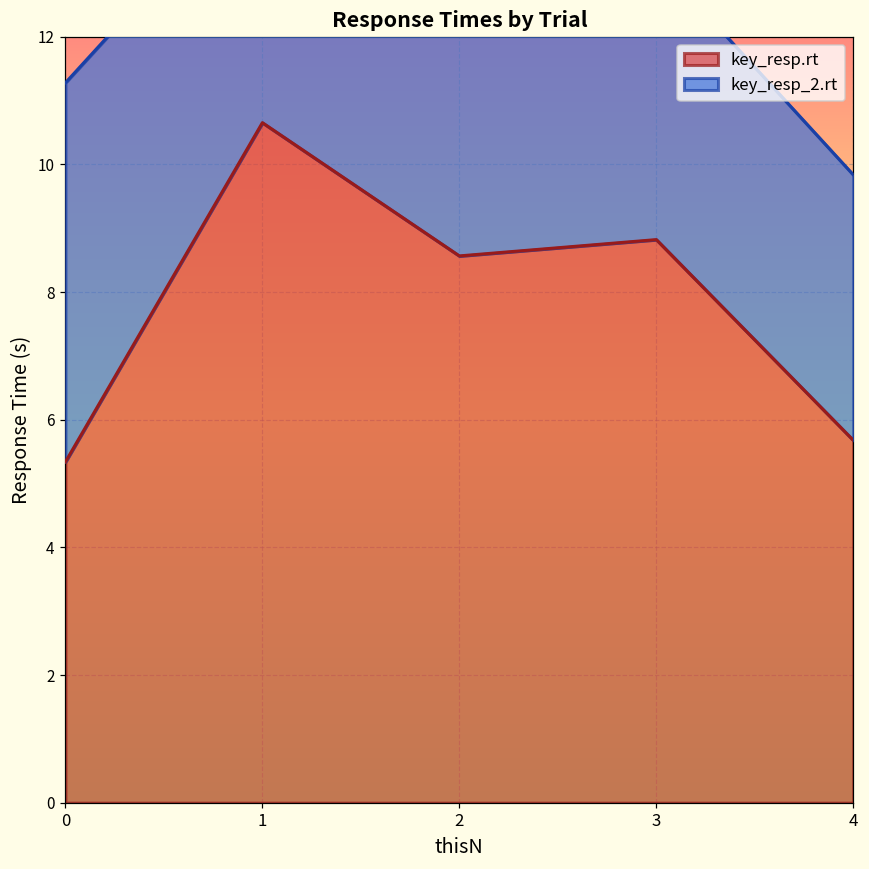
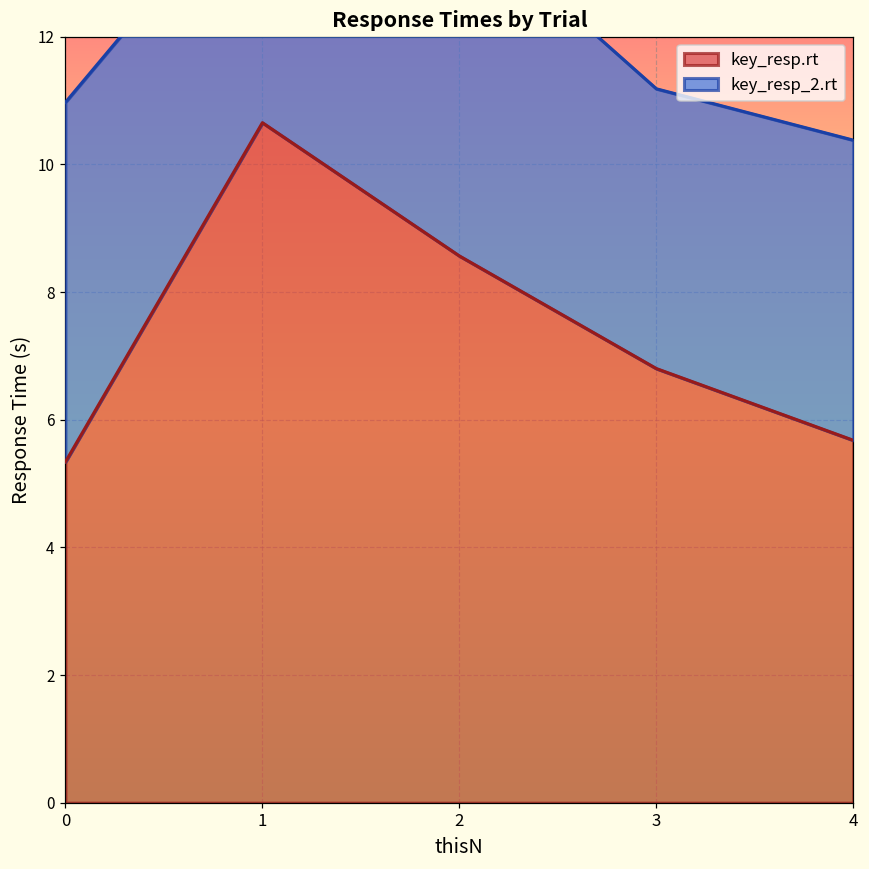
key_resp_2.rt, 0: 5.9 -> 5.6
key_resp.rt, 3: 8.8 -> 6.8
key_resp_2.rt, 4: 4.2 -> 4.7
